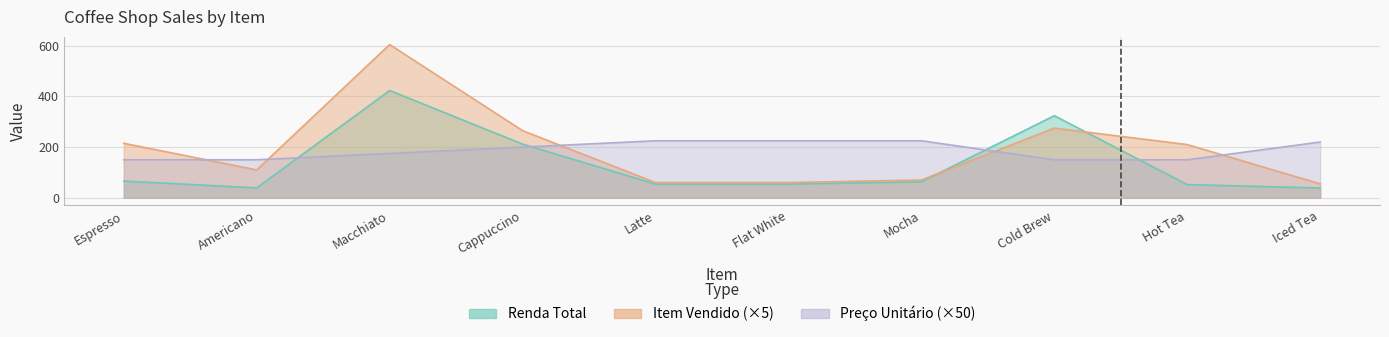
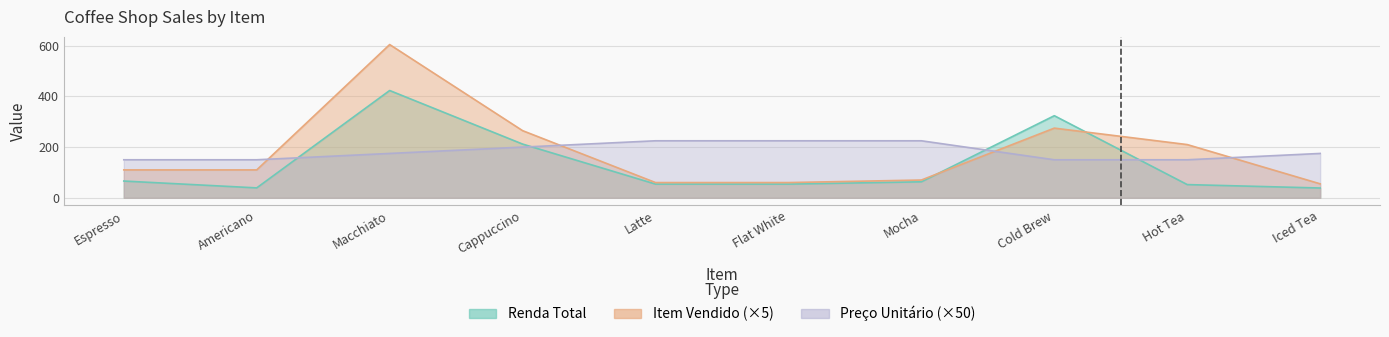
Item Vendido (×5), Espresso: 220 -> 110
Preço Unitário (×50), Iced Tea: 220 -> 180
